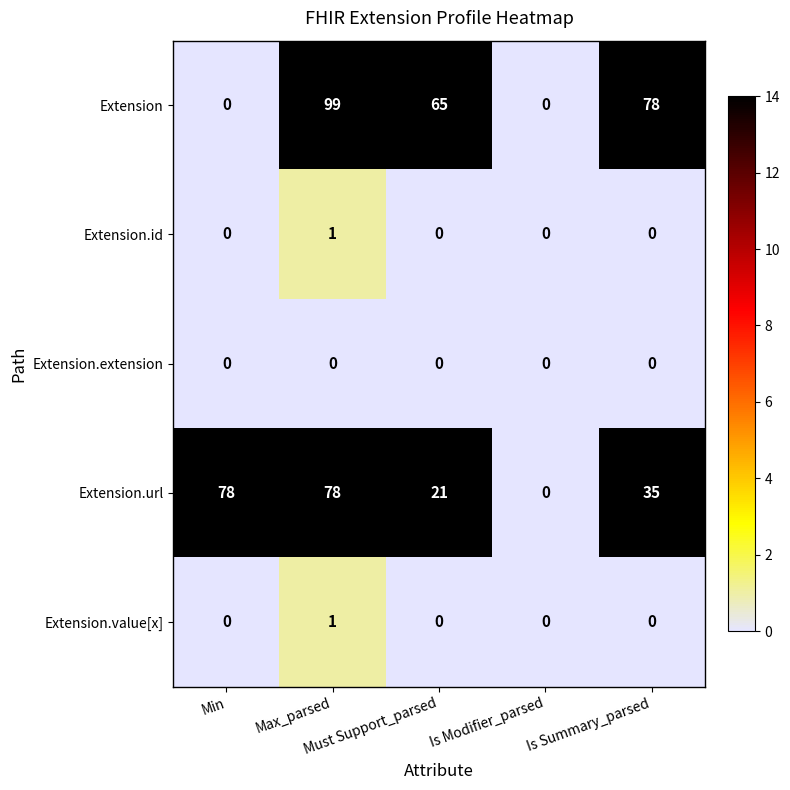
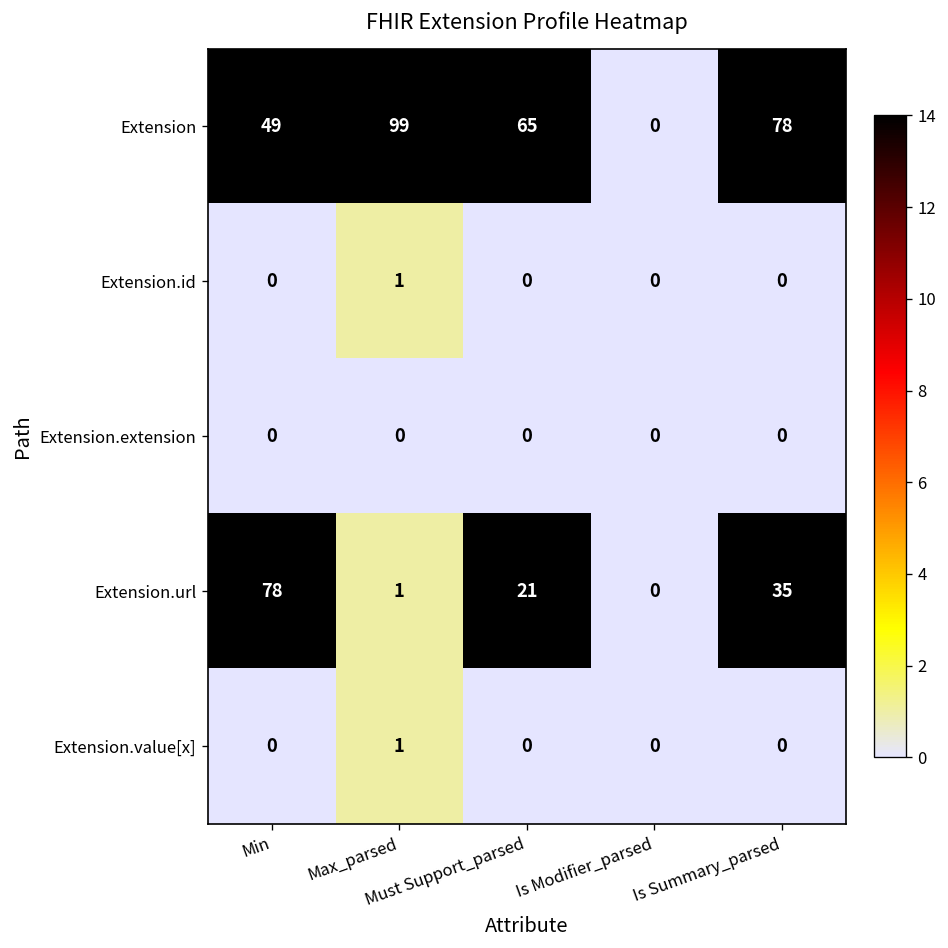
Extension, Min: 0 -> 49
Extension.url, Max_parsed: 78 -> 1
